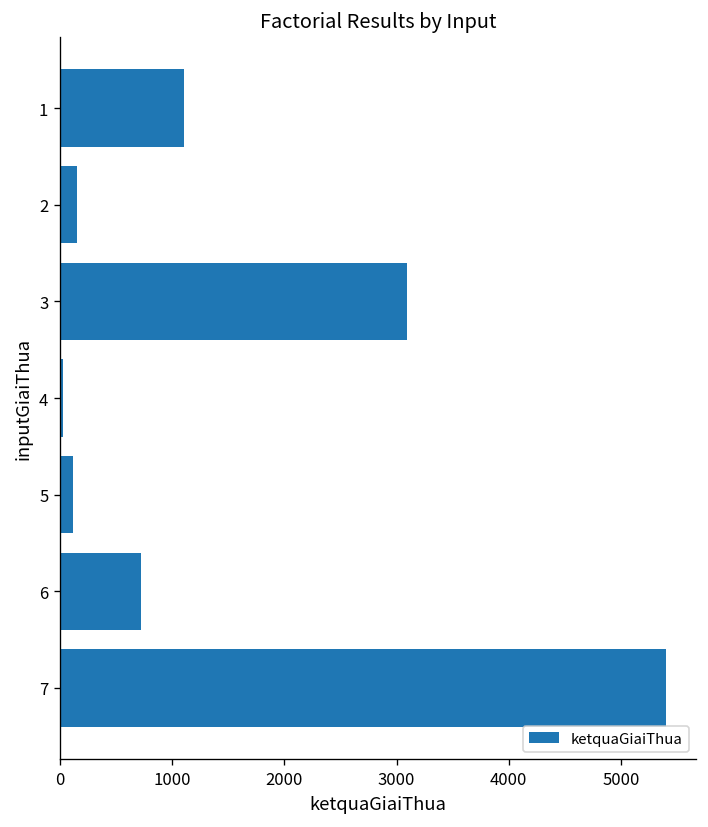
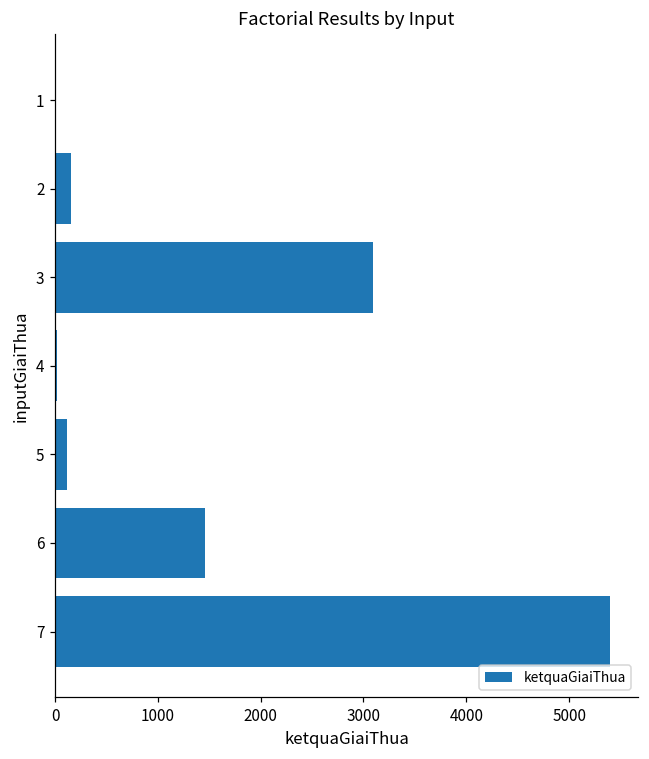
1: 1100 -> 0
6: 700 -> 1500
